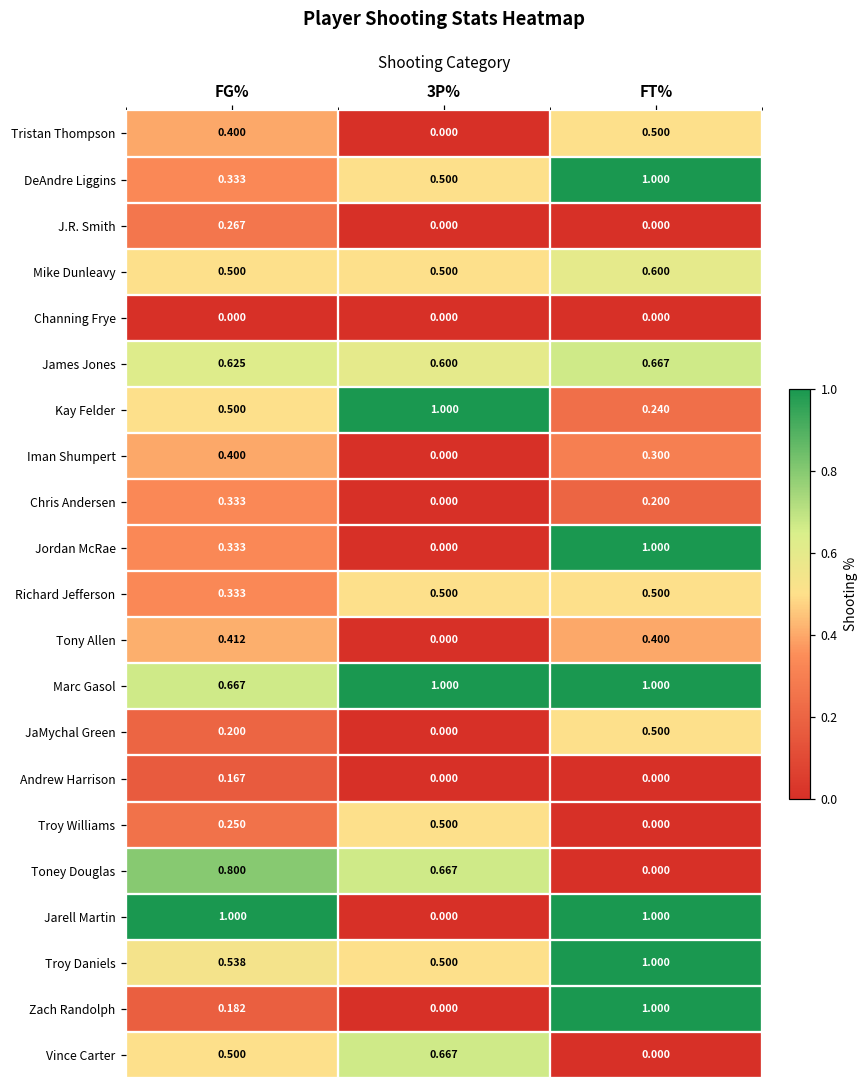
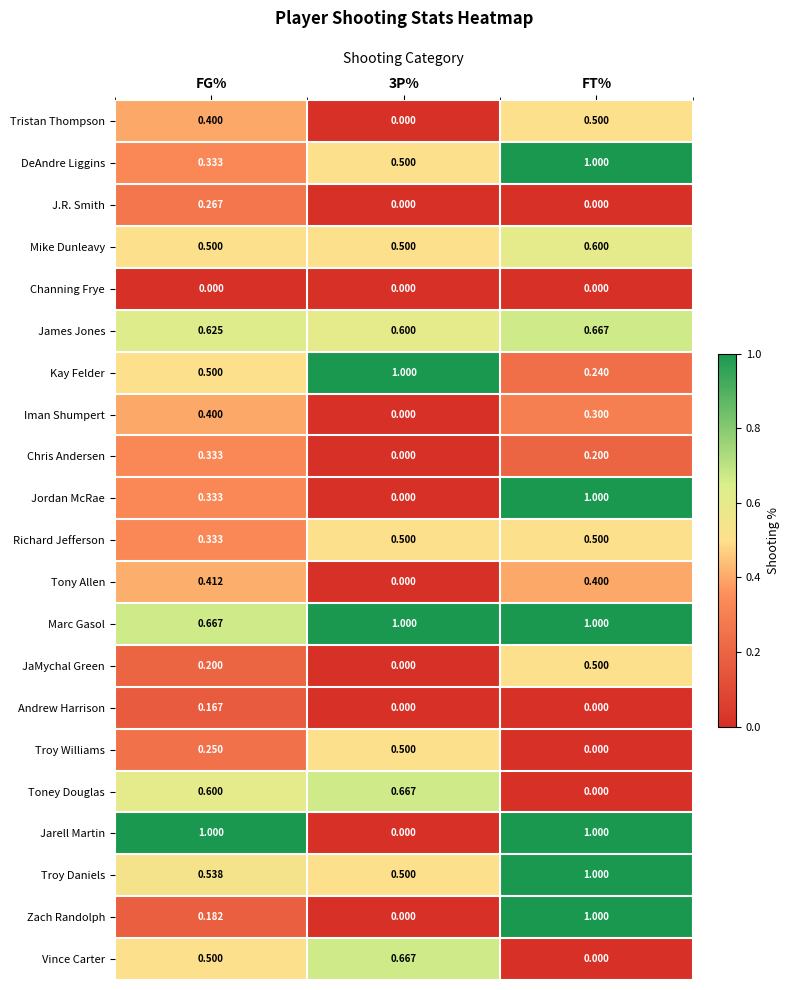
Toney Douglas, FG%: 0.800 -> 0.600
